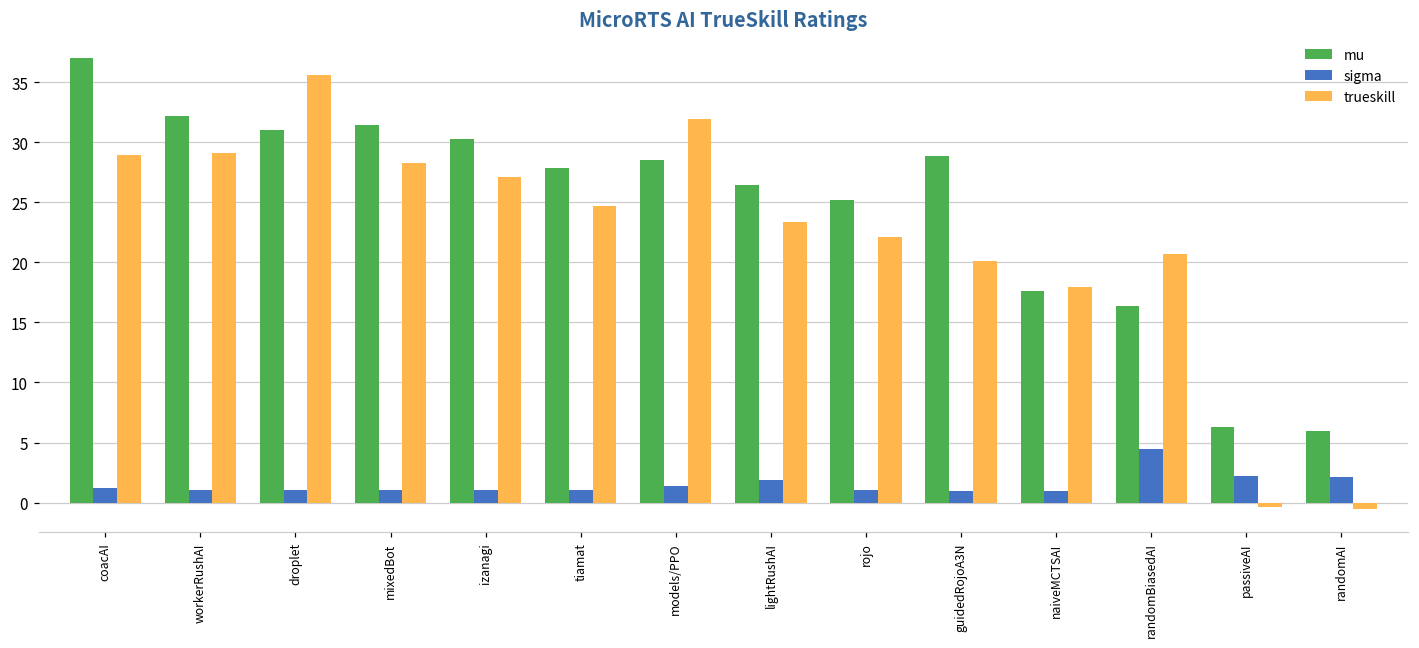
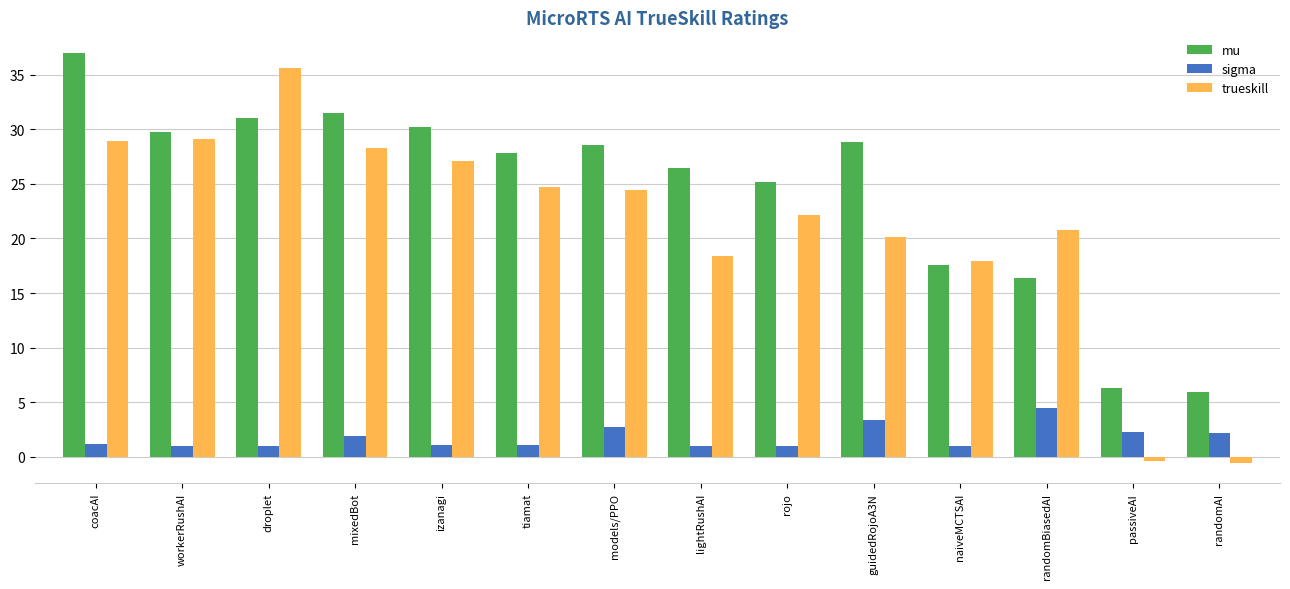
mu, workerRushAI: 32.2 -> 29.7
sigma, mixedBot: 1.1 -> 1.9
sigma, models/PPO: 1.4 -> 2.7
trueskill, models/PPO: 31.9 -> 24.4
sigma, lightRushAI: 1.9 -> 1.0
trueskill, lightRushAI: 23.4 -> 18.4
sigma, guidedRojoA3N: 1.0 -> 3.4
